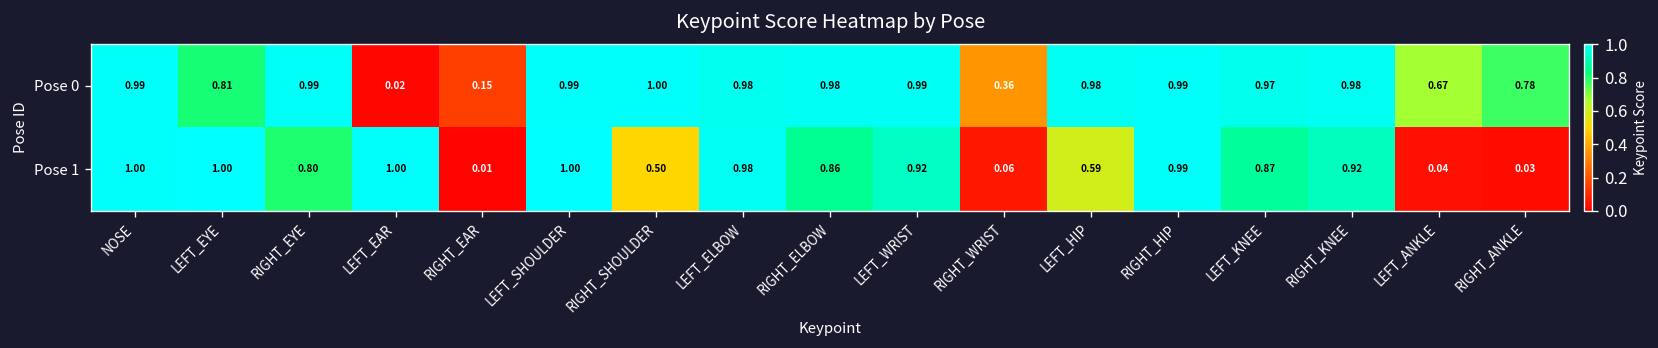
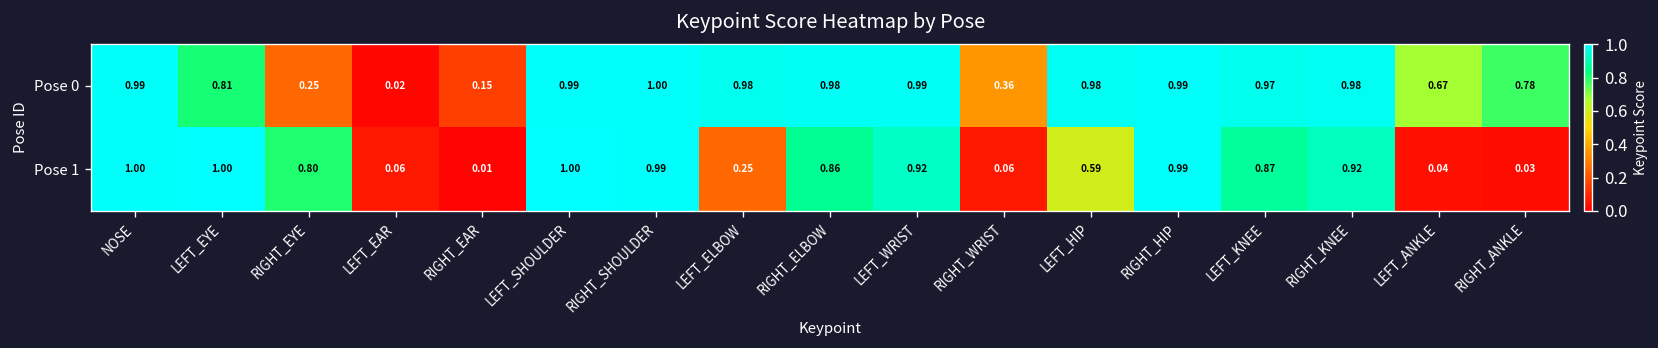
Pose 0, RIGHT_EYE: 0.99 -> 0.25
Pose 1, LEFT_EAR: 1.00 -> 0.06
Pose 1, RIGHT_SHOULDER: 0.50 -> 0.99
Pose 1, LEFT_ELBOW: 0.98 -> 0.25
